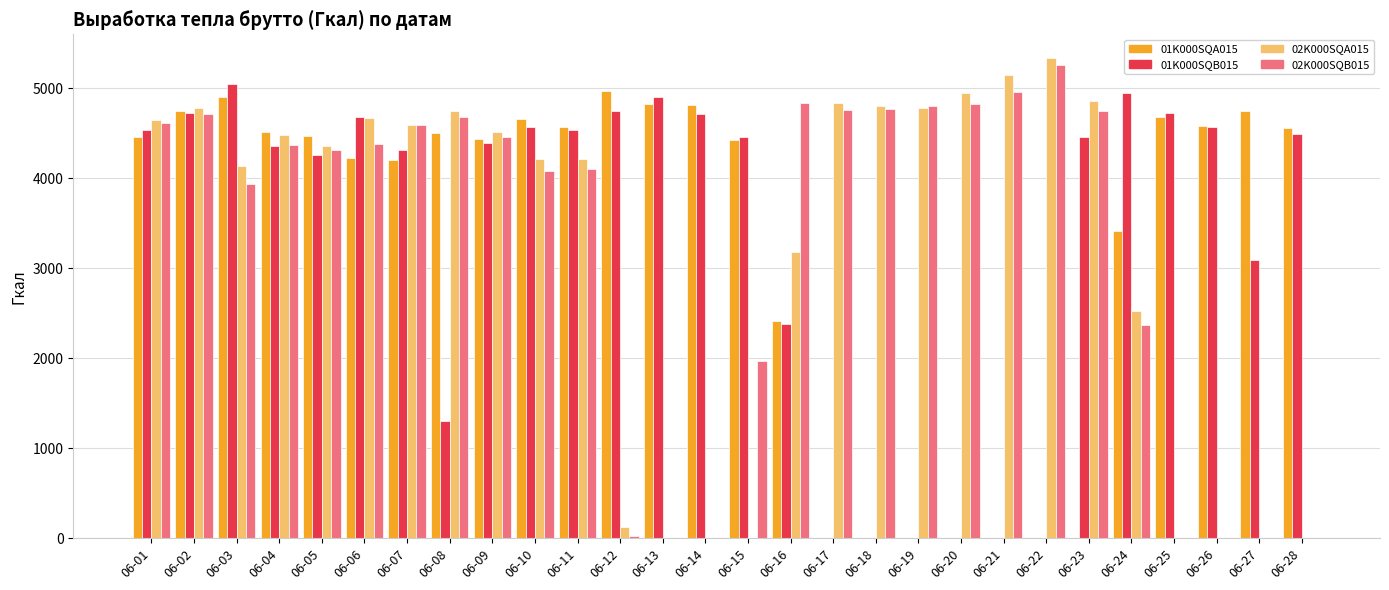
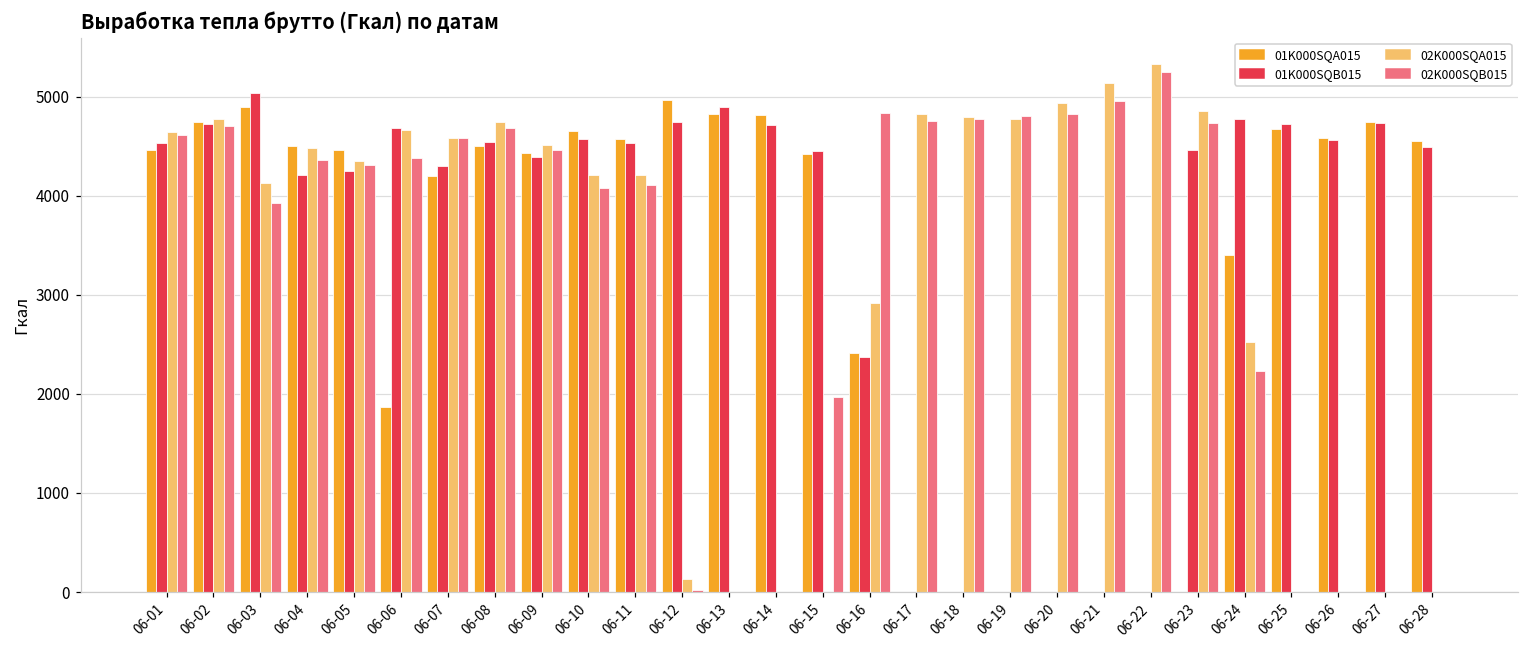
01K000SQB015, 06-04: 4400 -> 4200
01K000SQA015, 06-06: 4200 -> 1900
01K000SQB015, 06-08: 1300 -> 4500
02K000SQA015, 06-16: 3200 -> 2900
01K000SQB015, 06-24: 4900 -> 4800
02K000SQB015, 06-24: 2400 -> 2200
01K000SQB015, 06-27: 3100 -> 4700
